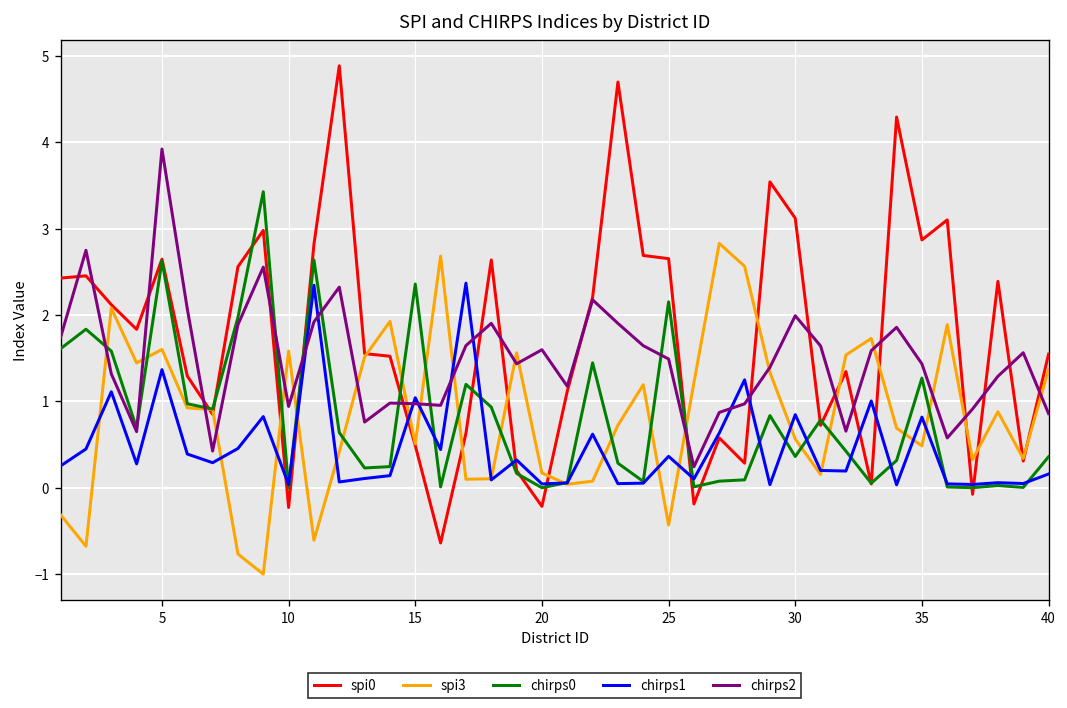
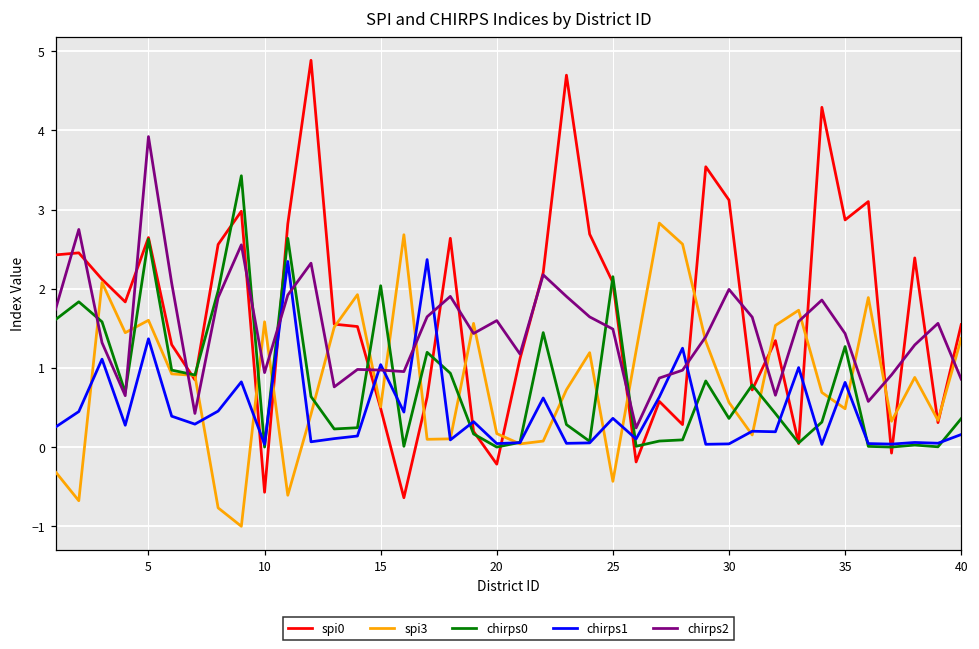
spi0, 10: -0.2 -> -0.6
chirps0, 15: 2.4 -> 2.0
spi0, 25: 2.7 -> 2.1
chirps1, 30: 0.8 -> 0.0
